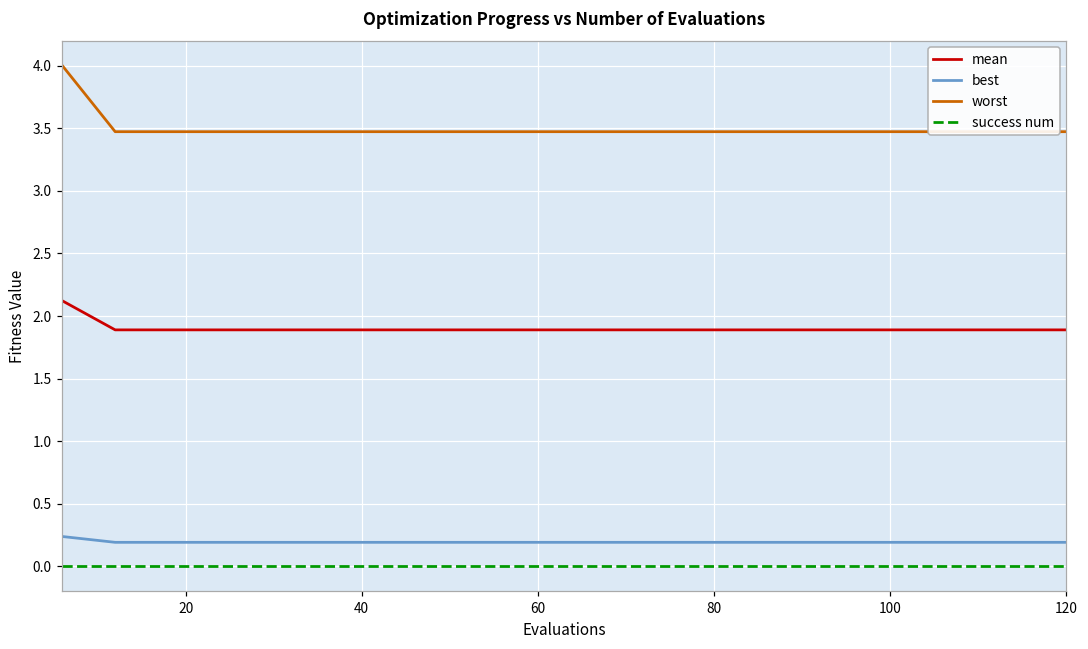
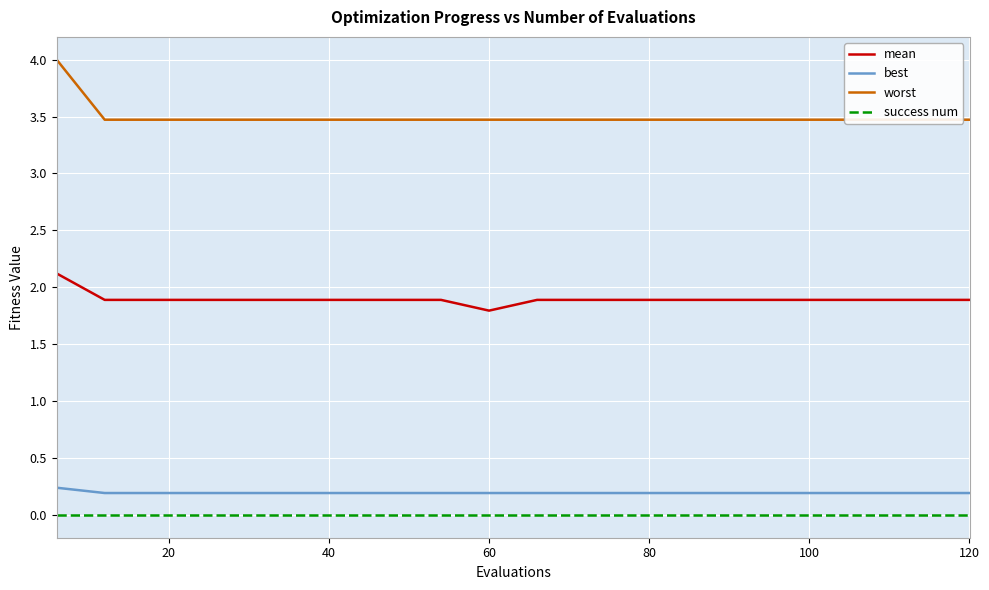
mean, 60: 1.89 -> 1.80
